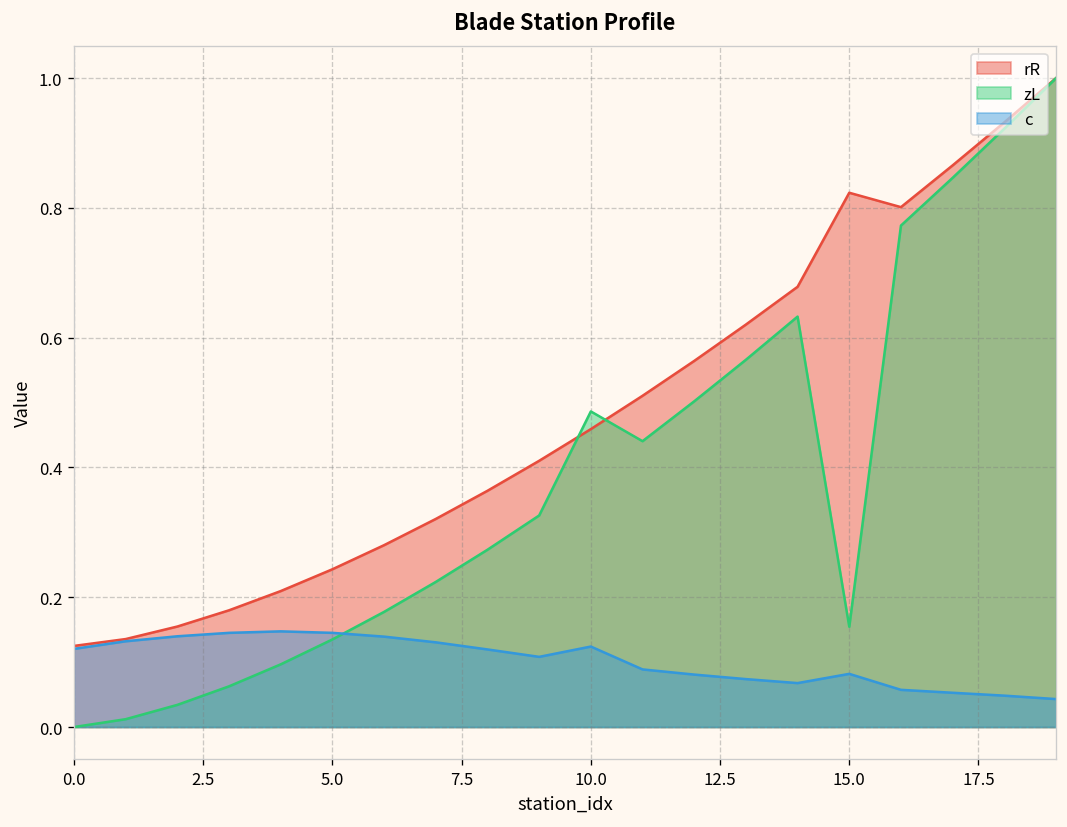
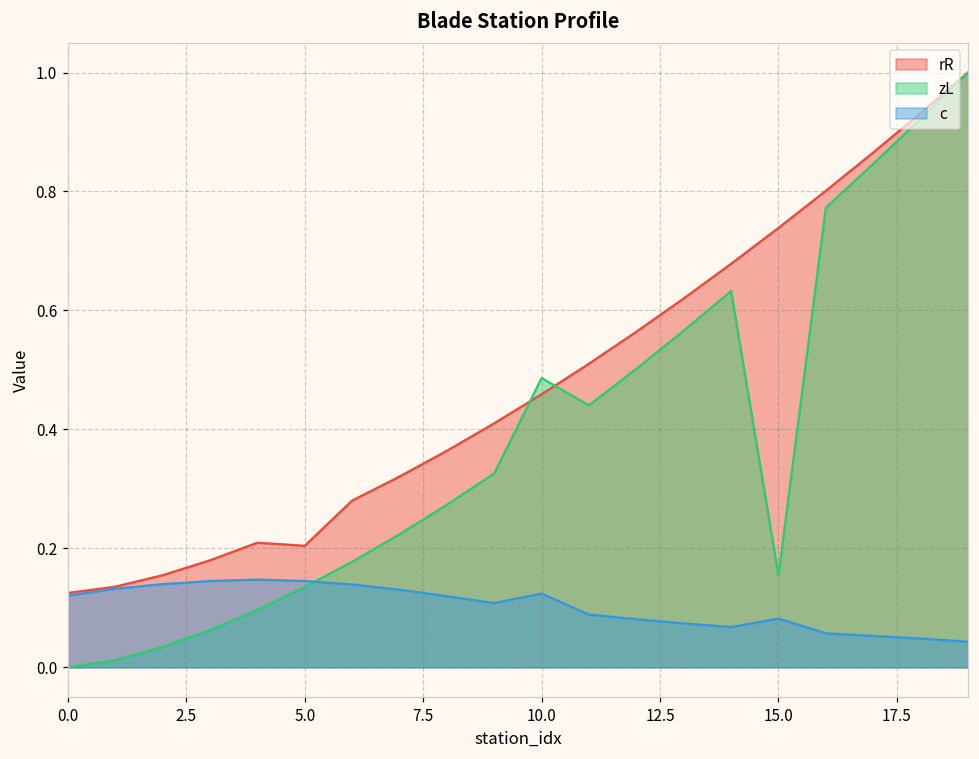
rR, 5.0: 0.24 -> 0.20
rR, 15.0: 0.82 -> 0.74
